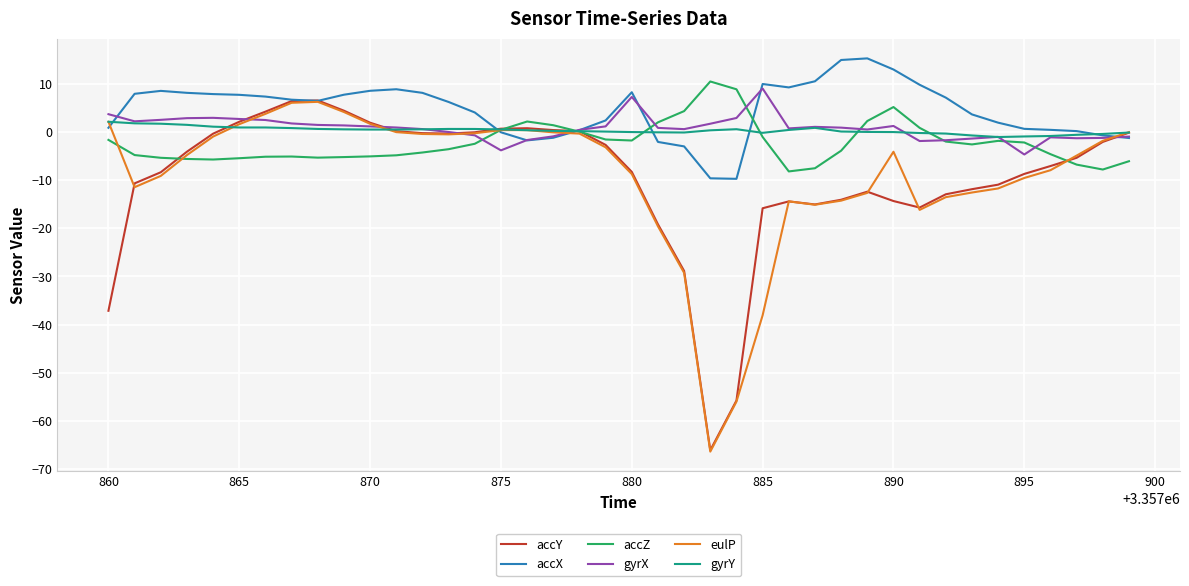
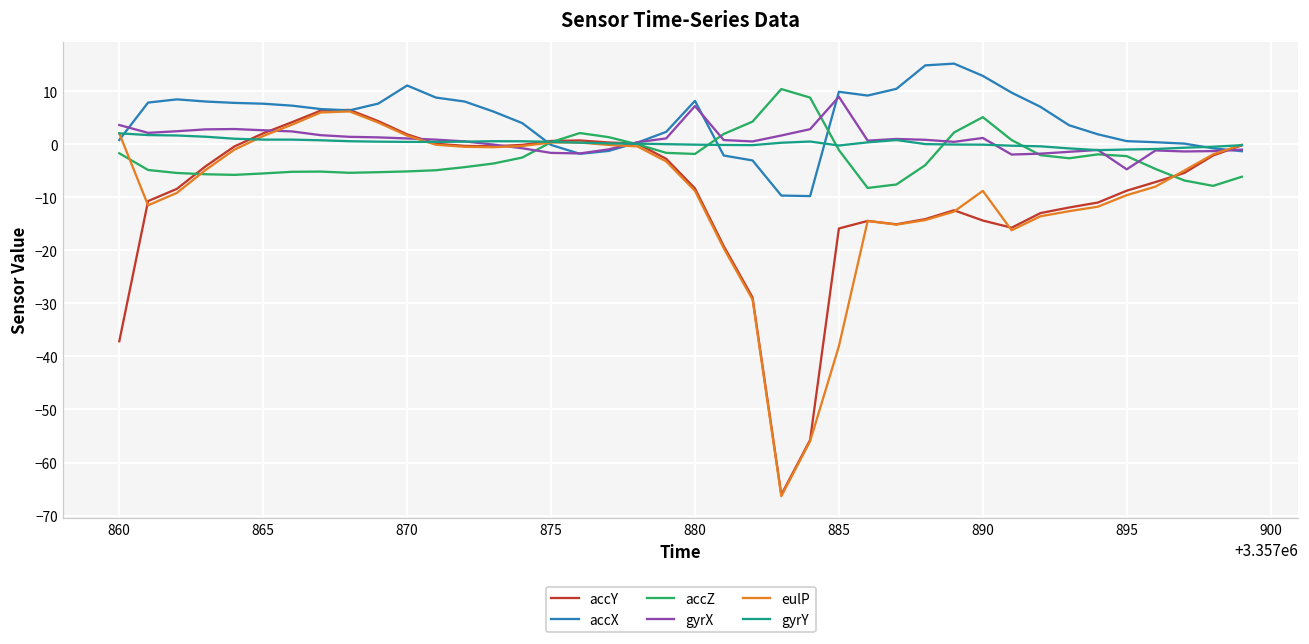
accX, 870: 9 -> 11
gyrX, 875: -4 -> -2
eulP, 890: -4 -> -9
